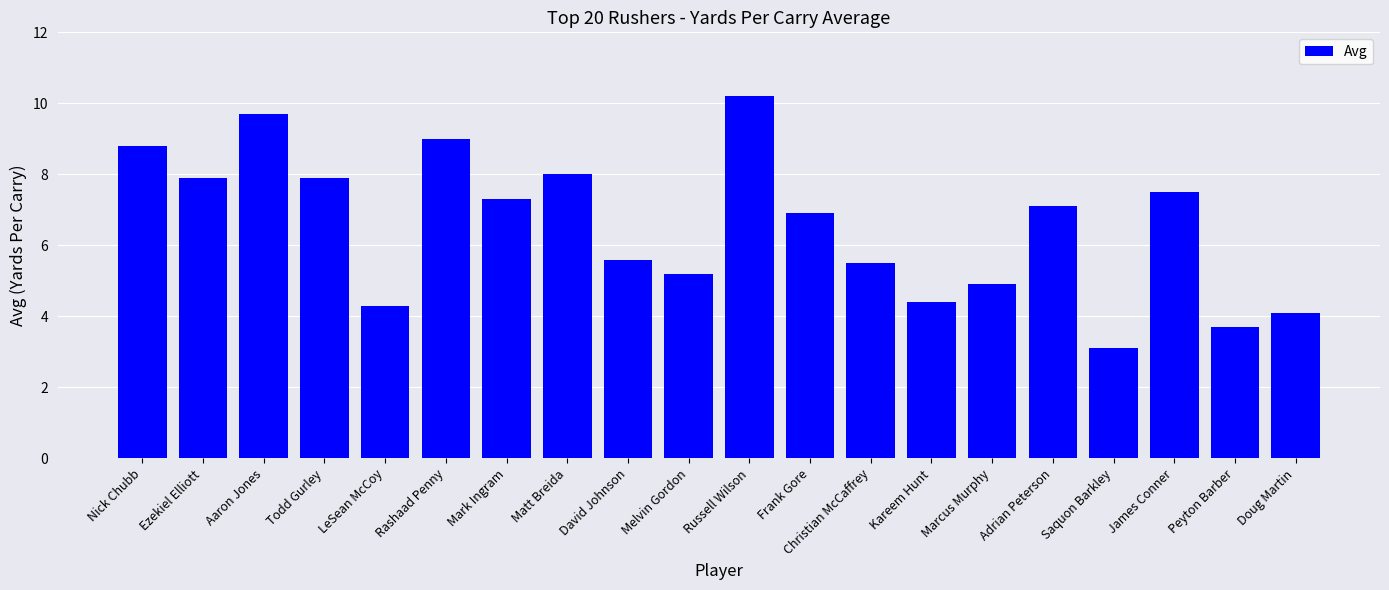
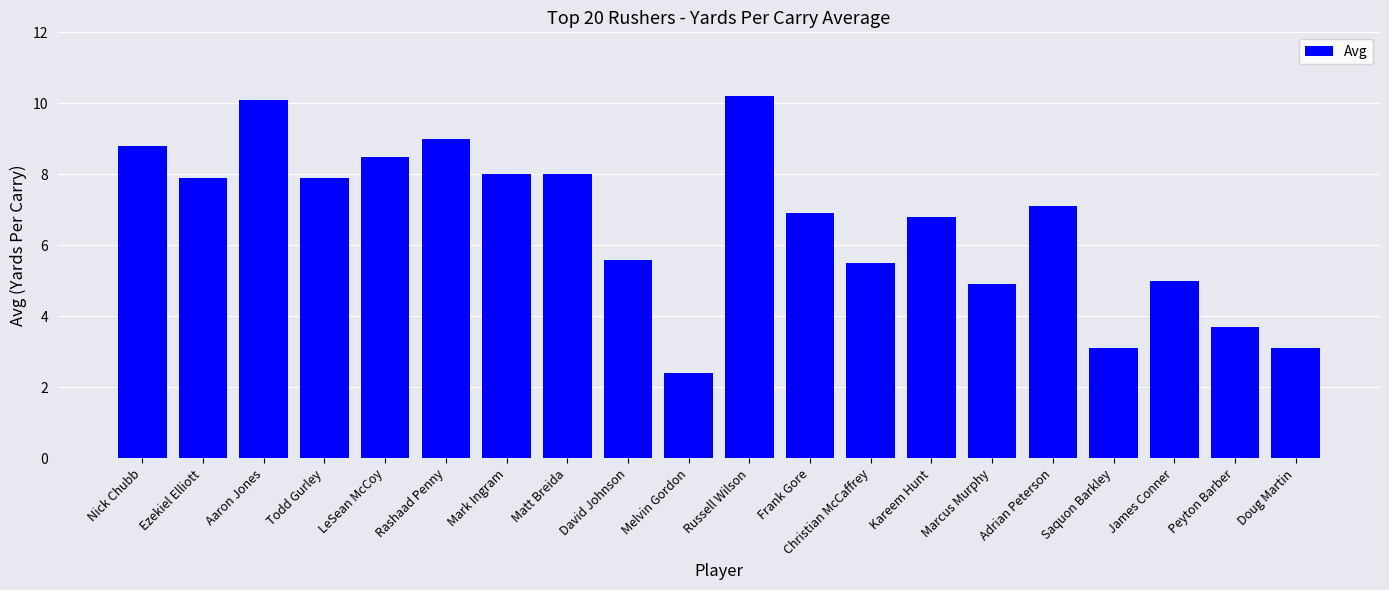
Aaron Jones: 9.7 -> 10.1
LeSean McCoy: 4.3 -> 8.5
Mark Ingram: 7.3 -> 8.0
Melvin Gordon: 5.2 -> 2.4
Kareem Hunt: 4.4 -> 6.8
James Conner: 7.5 -> 5.0
Doug Martin: 4.1 -> 3.1
